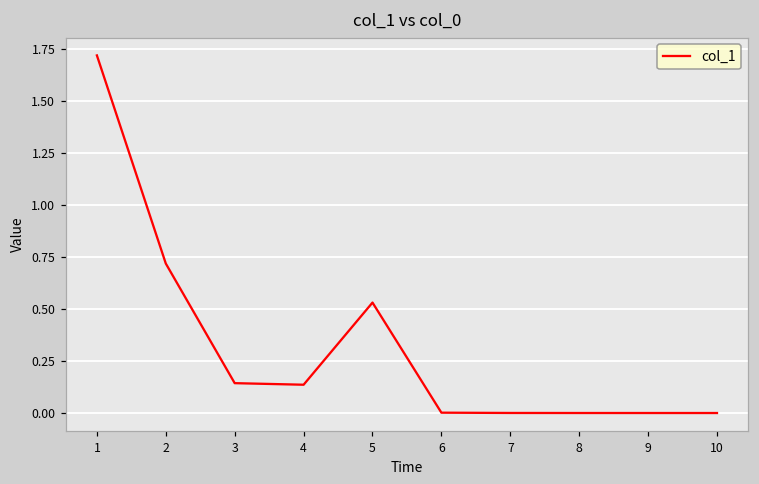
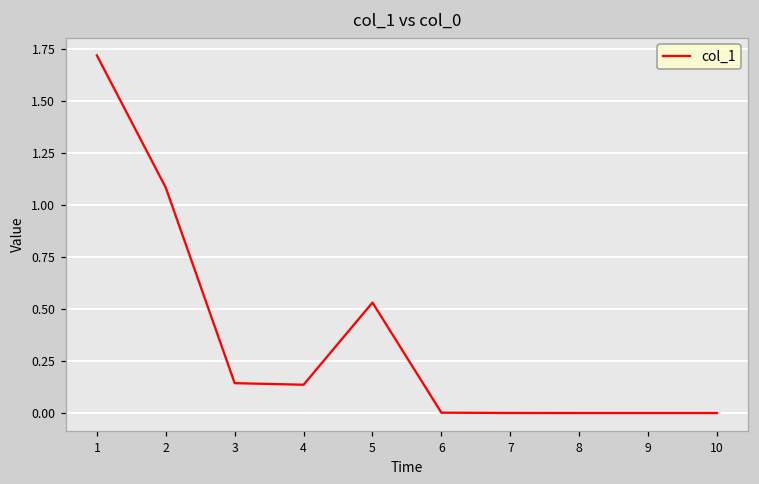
2: 0.72 -> 1.08
